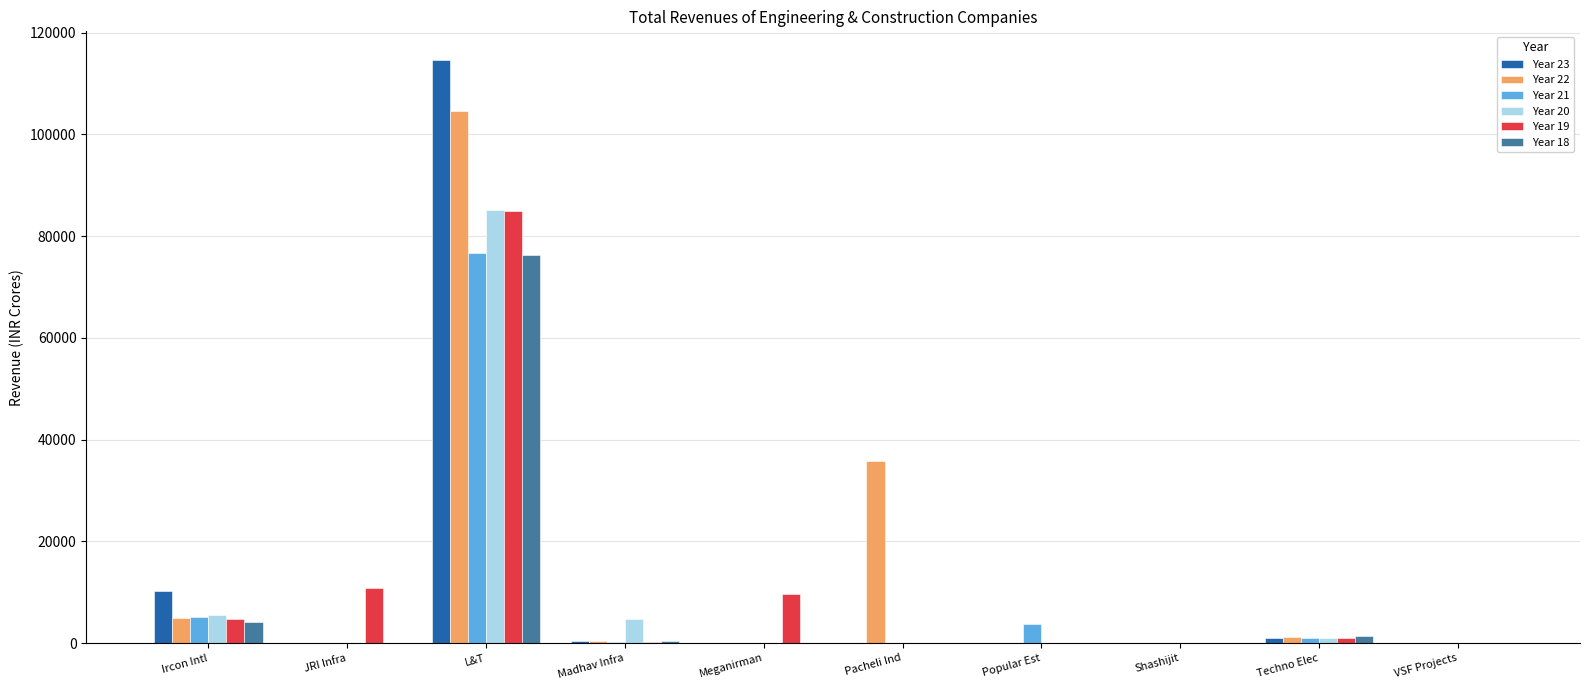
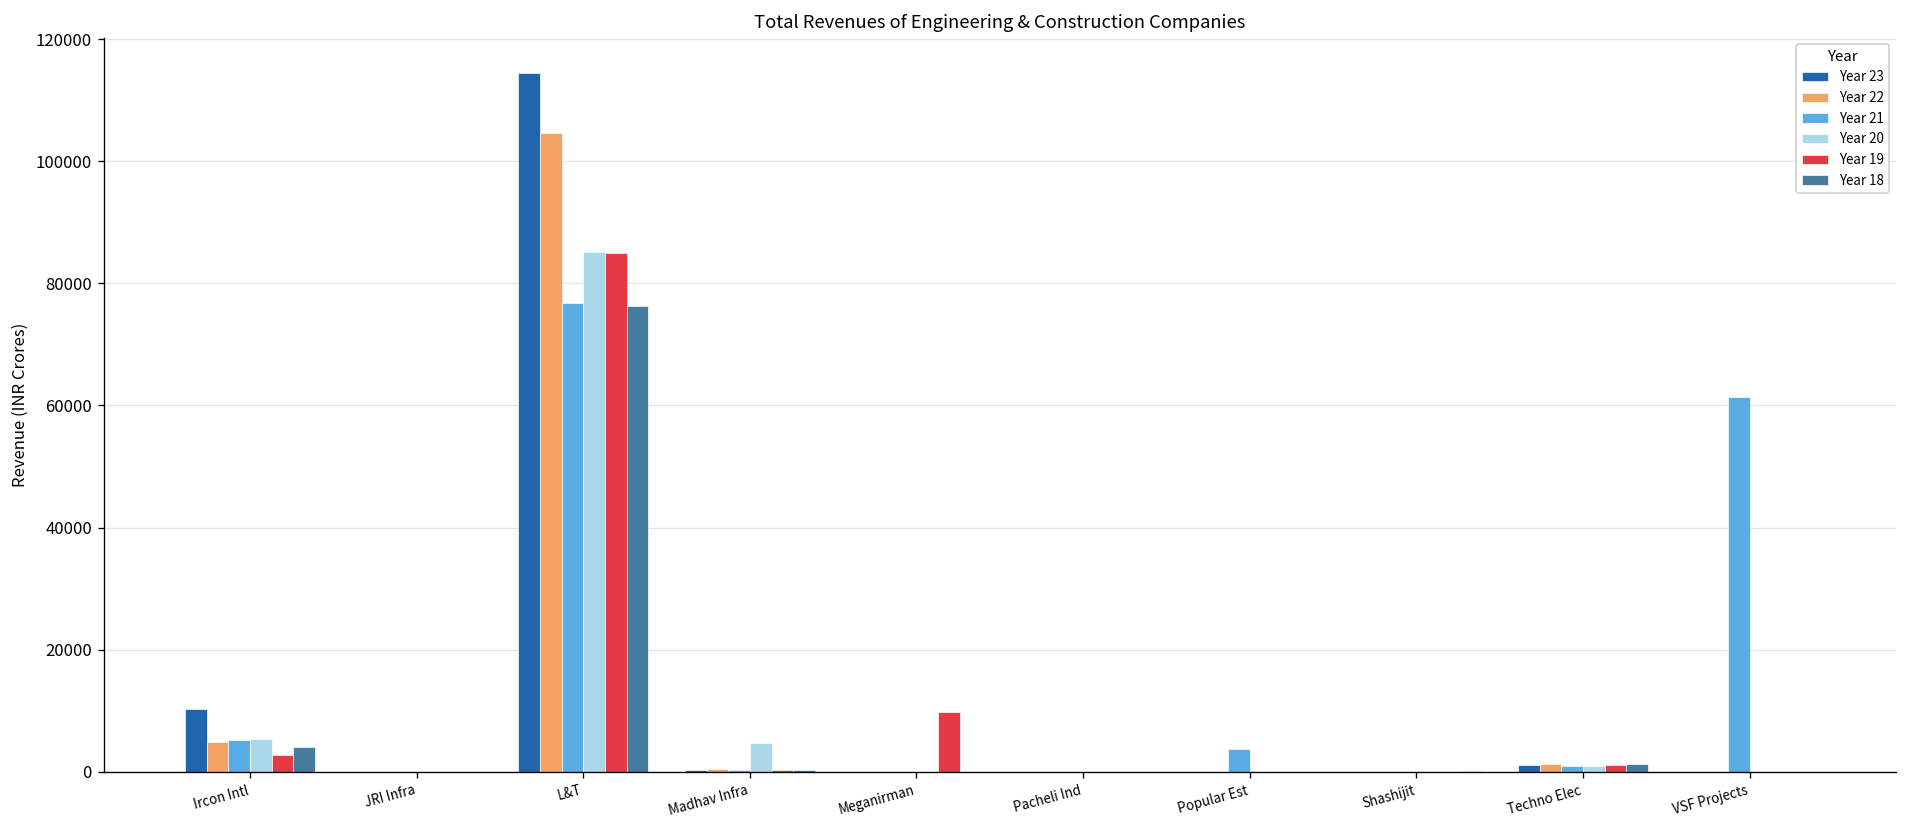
Year 19, Ircon Intl: 5000 -> 3000
Year 19, JRI Infra: 11000 -> 0
Year 22, Pacheli Ind: 36000 -> 0
Year 21, VSF Projects: 0 -> 61000
